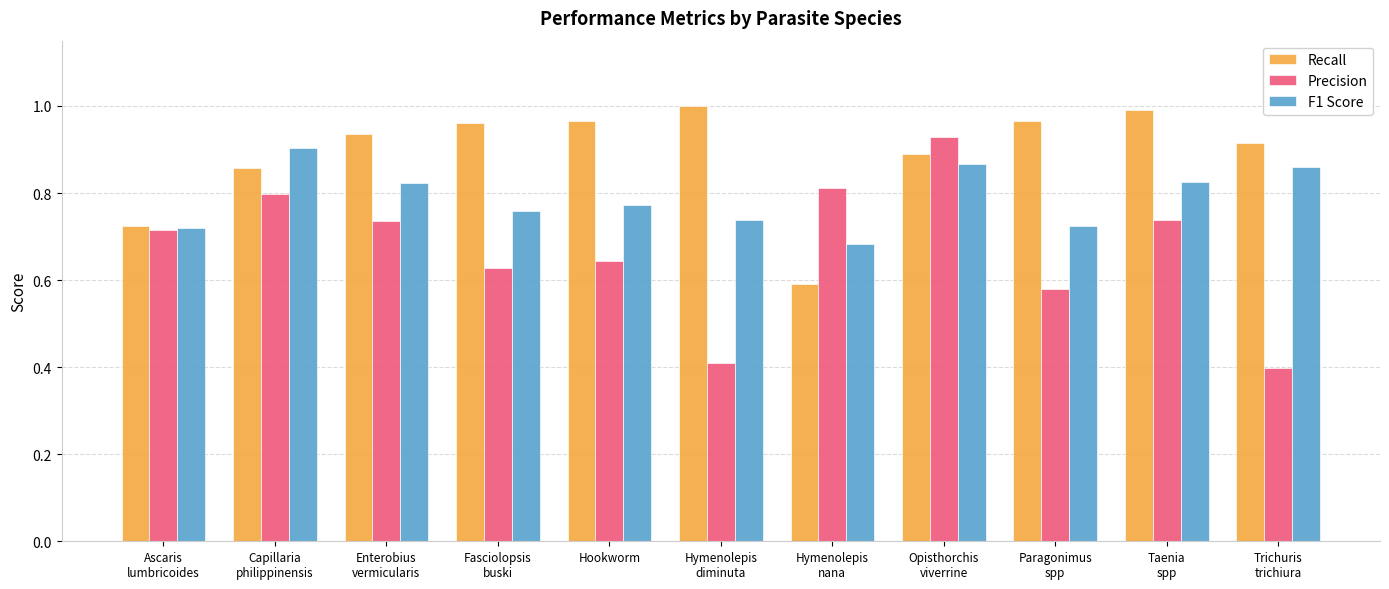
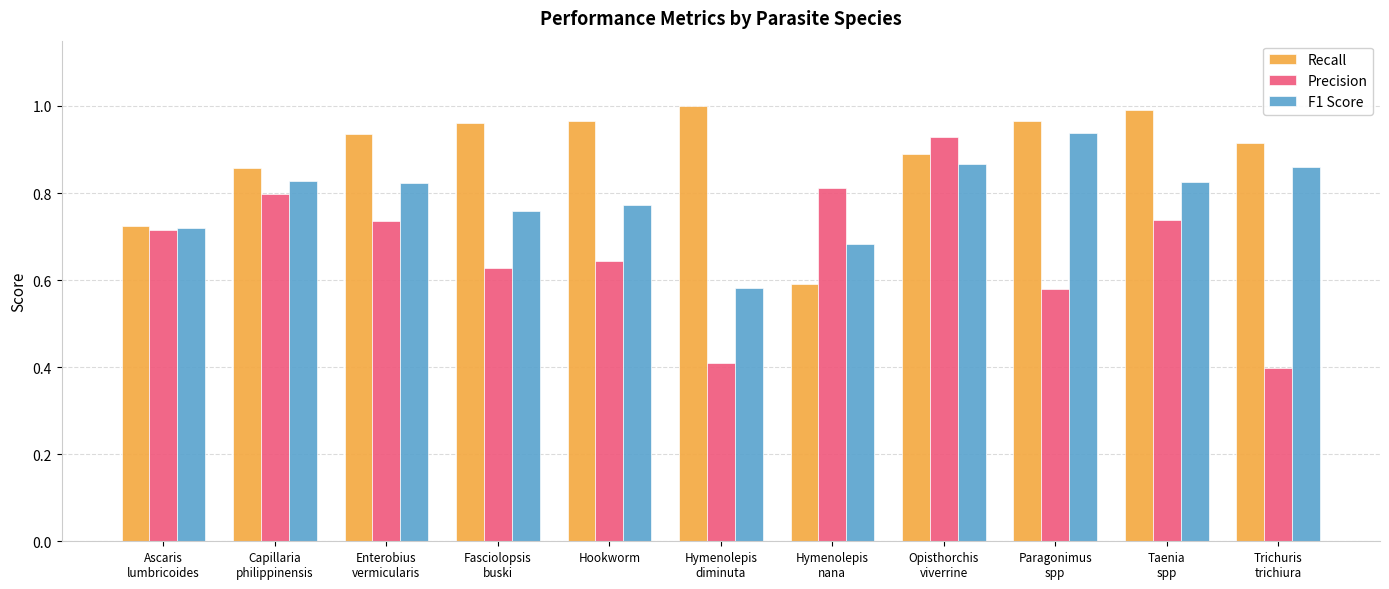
F1 Score, Capillaria philippinensis: 0.90 -> 0.83
F1 Score, Hymenolepis diminuta: 0.74 -> 0.58
F1 Score, Paragonimus spp: 0.73 -> 0.94
